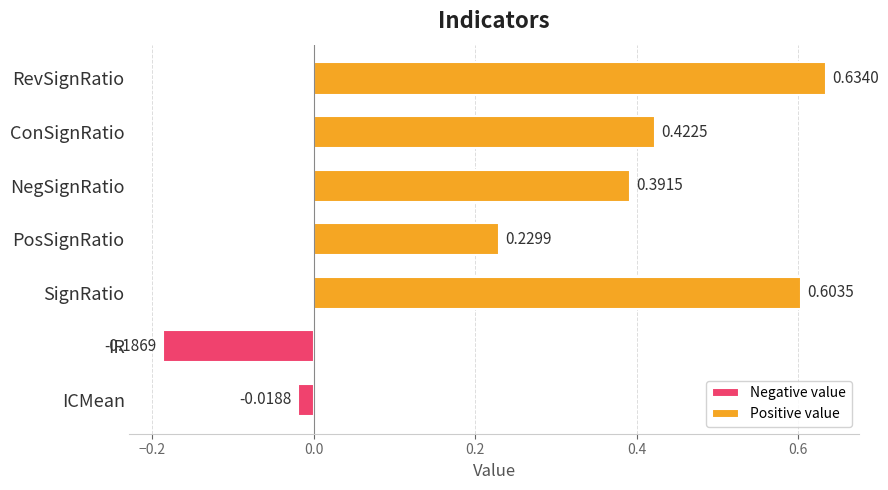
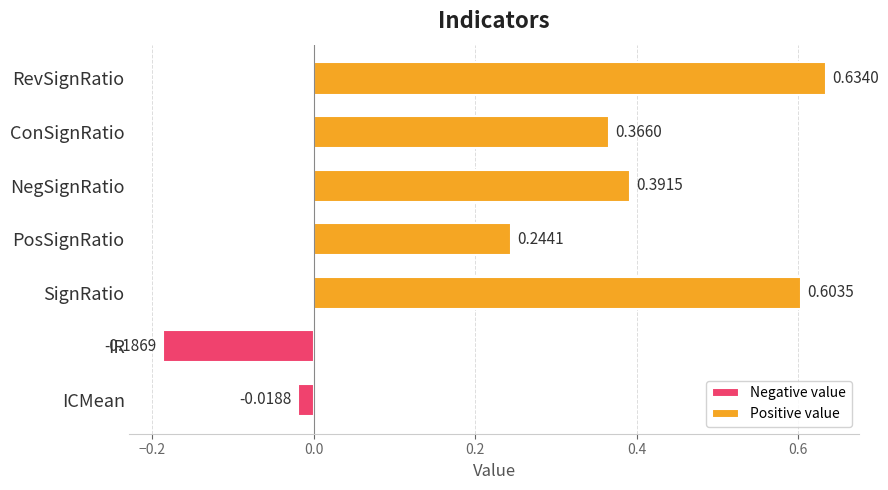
ConSignRatio: 0.4225 -> 0.3660
PosSignRatio: 0.2299 -> 0.2441
